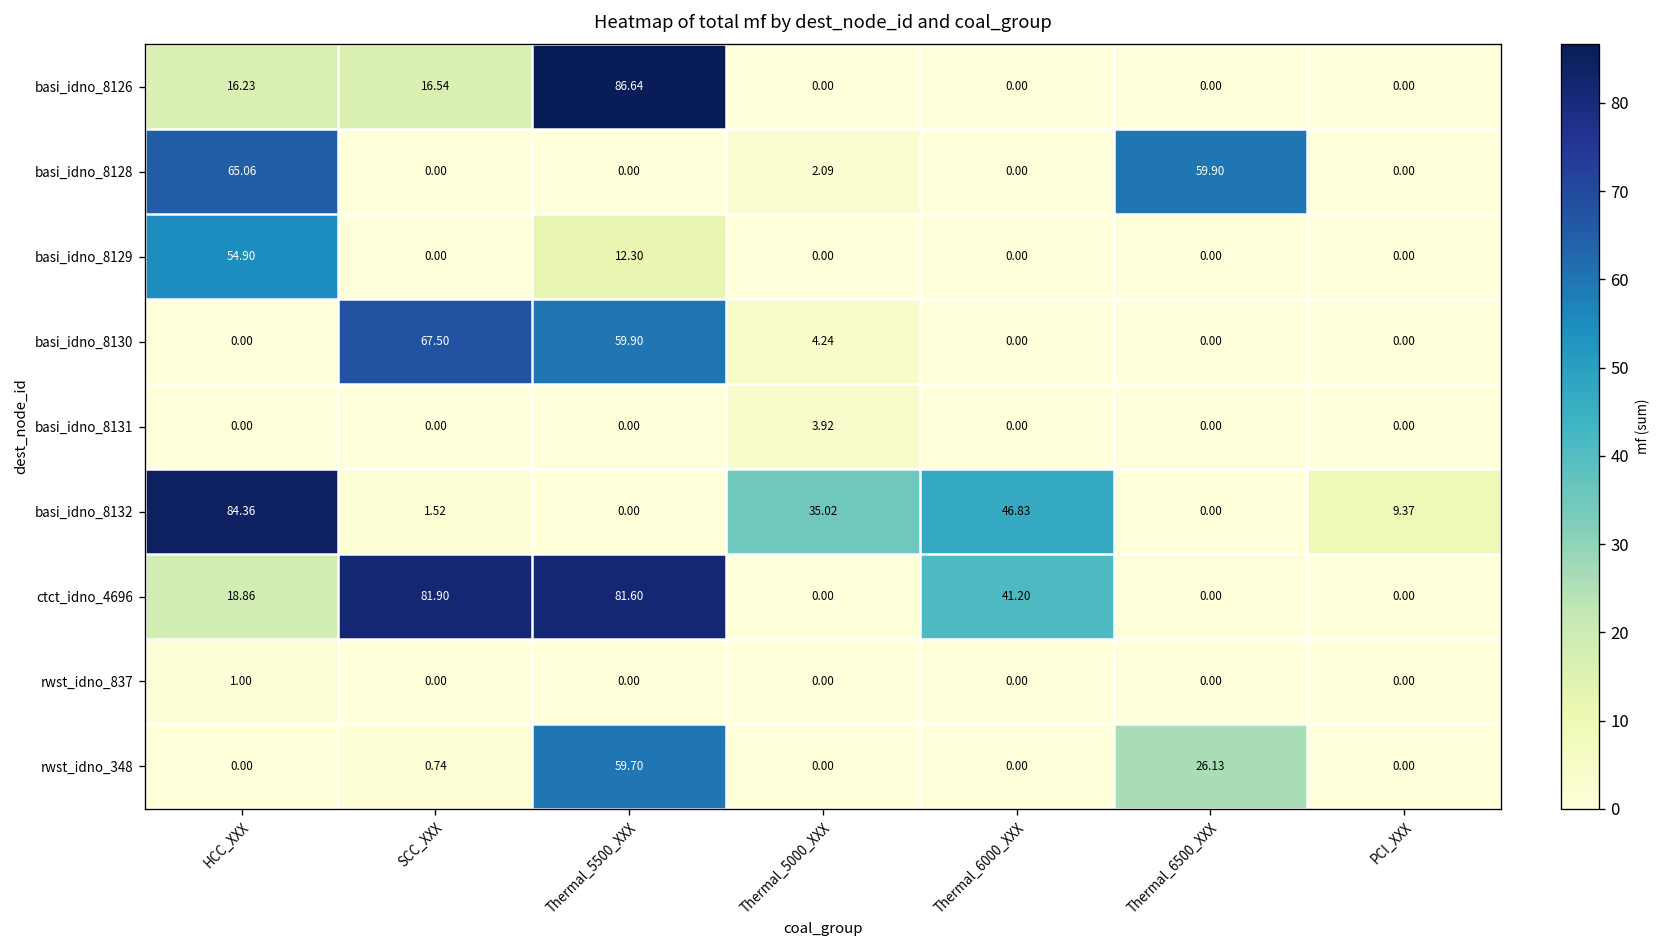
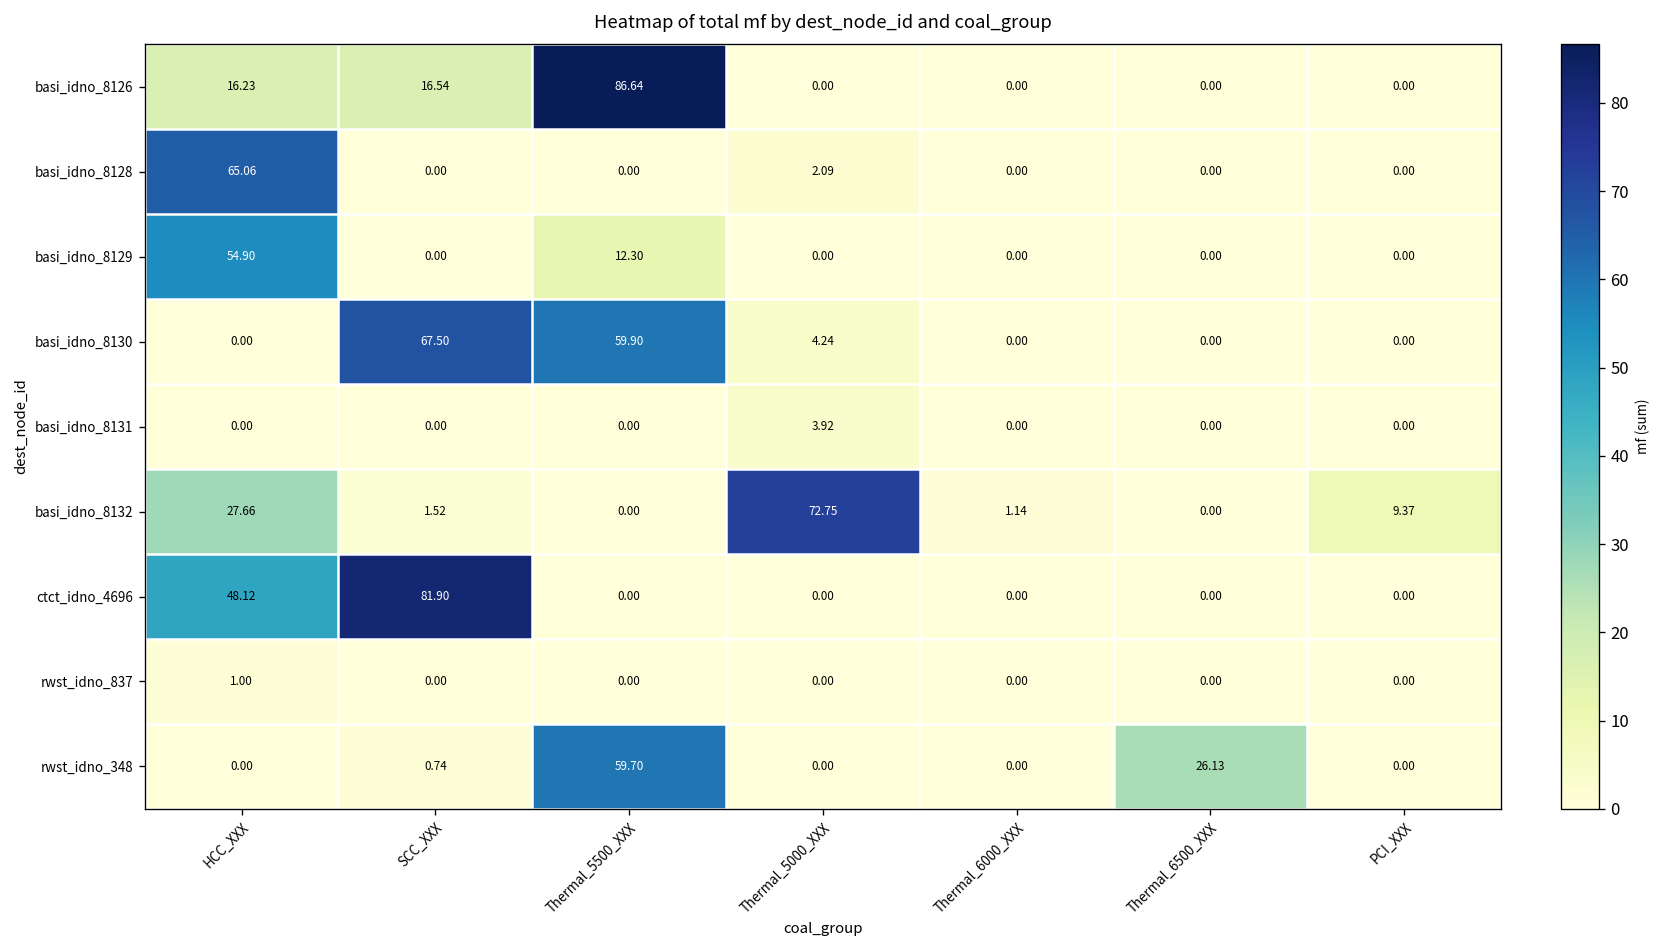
basi_idno_8128, Thermal_6500_XXX: 59.90 -> 0.00
basi_idno_8132, HCC_XXX: 84.36 -> 27.66
basi_idno_8132, Thermal_5000_XXX: 35.02 -> 72.75
basi_idno_8132, Thermal_6000_XXX: 46.83 -> 1.14
ctct_idno_4696, HCC_XXX: 18.86 -> 48.12
ctct_idno_4696, Thermal_5500_XXX: 81.60 -> 0.00
ctct_idno_4696, Thermal_6000_XXX: 41.20 -> 0.00
